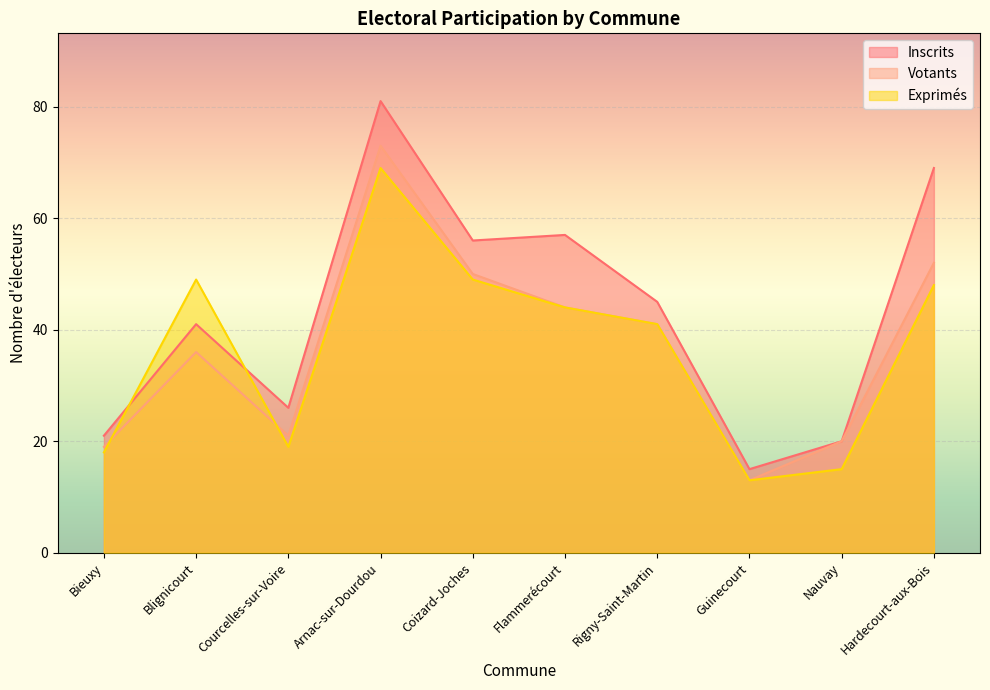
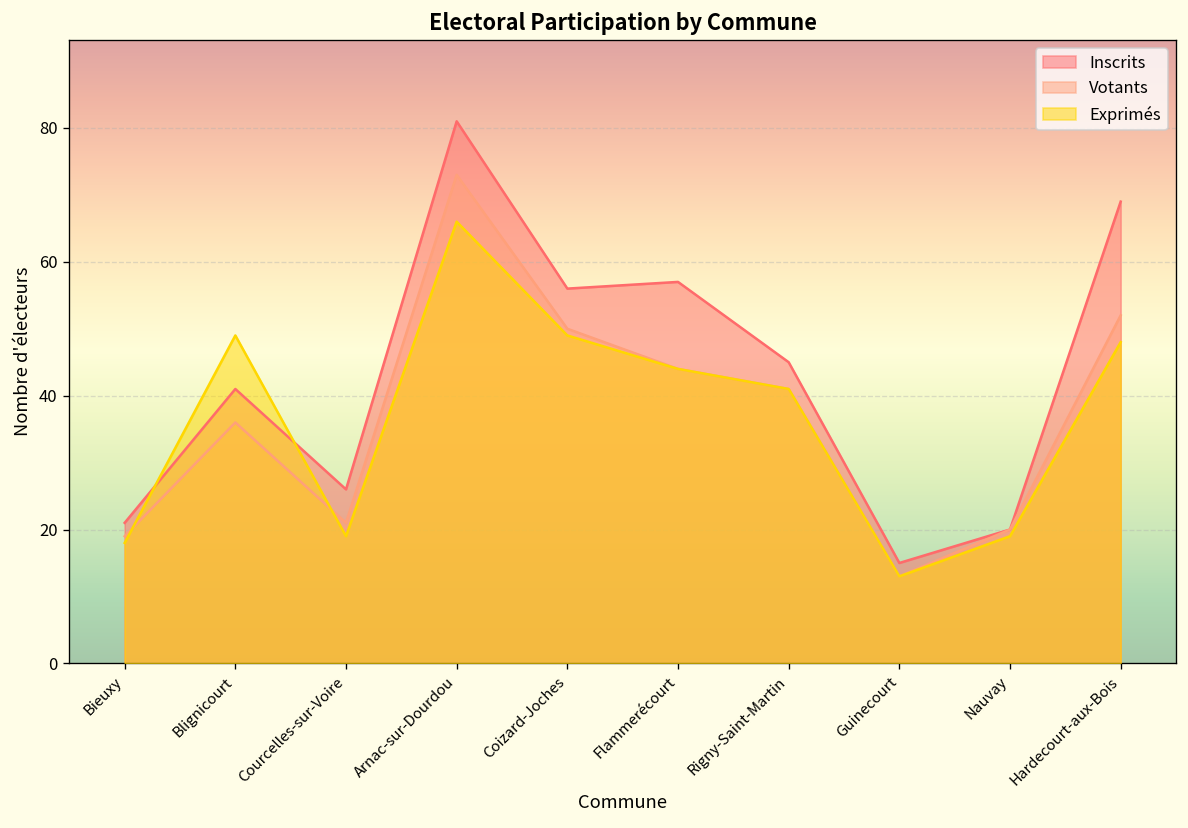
Exprimés, Arnac-sur-Dourdou: 69 -> 66
Exprimés, Nauvay: 15 -> 19
